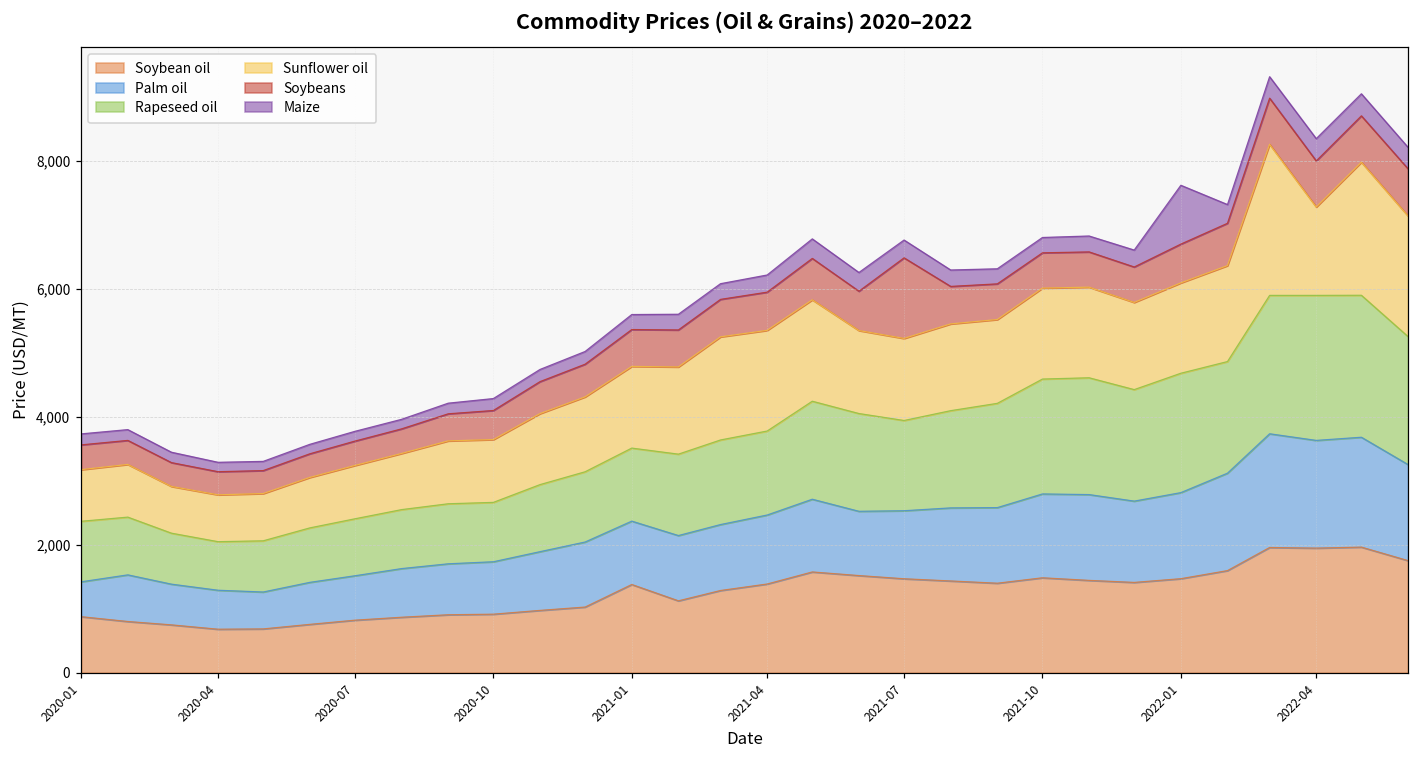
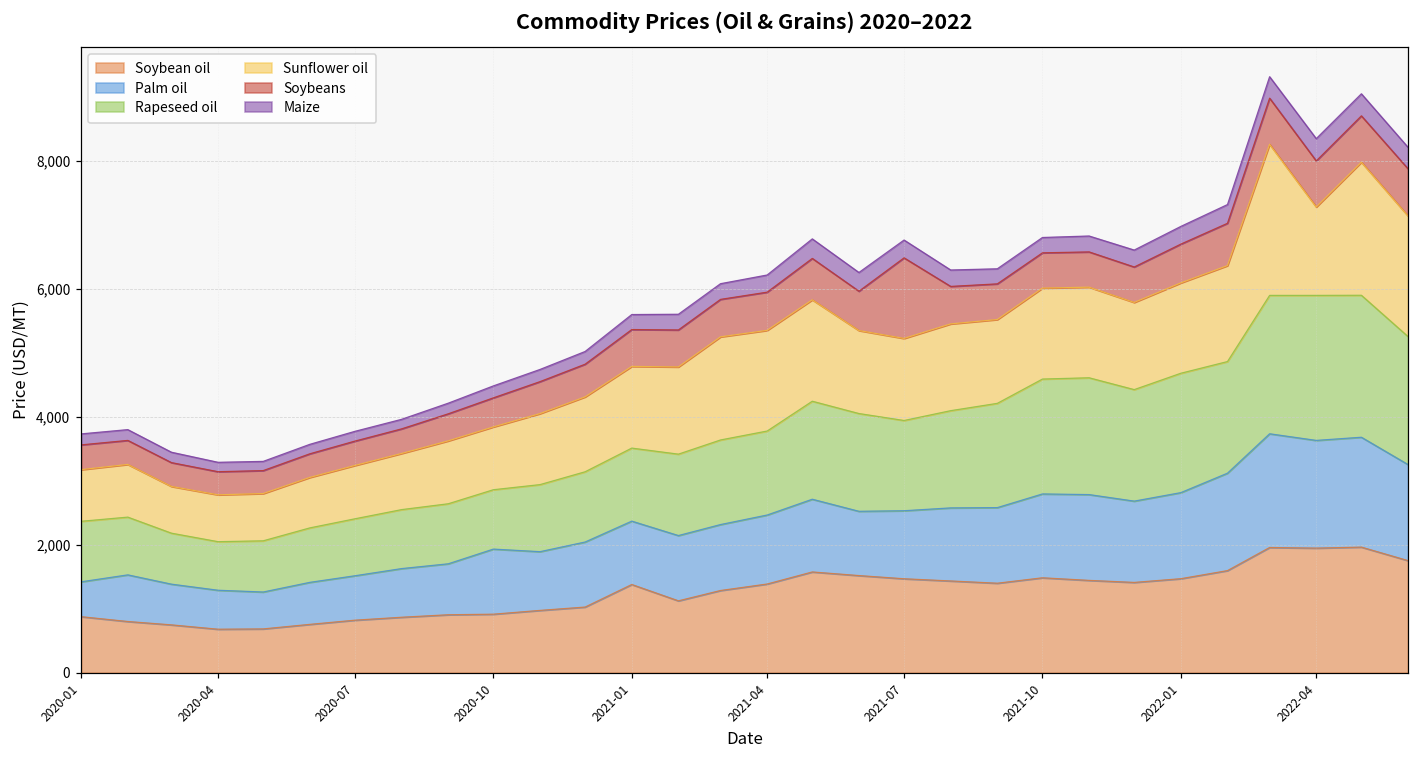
Palm oil, 2020-10: 800 -> 1,000
Maize, 2022-01: 900 -> 300
